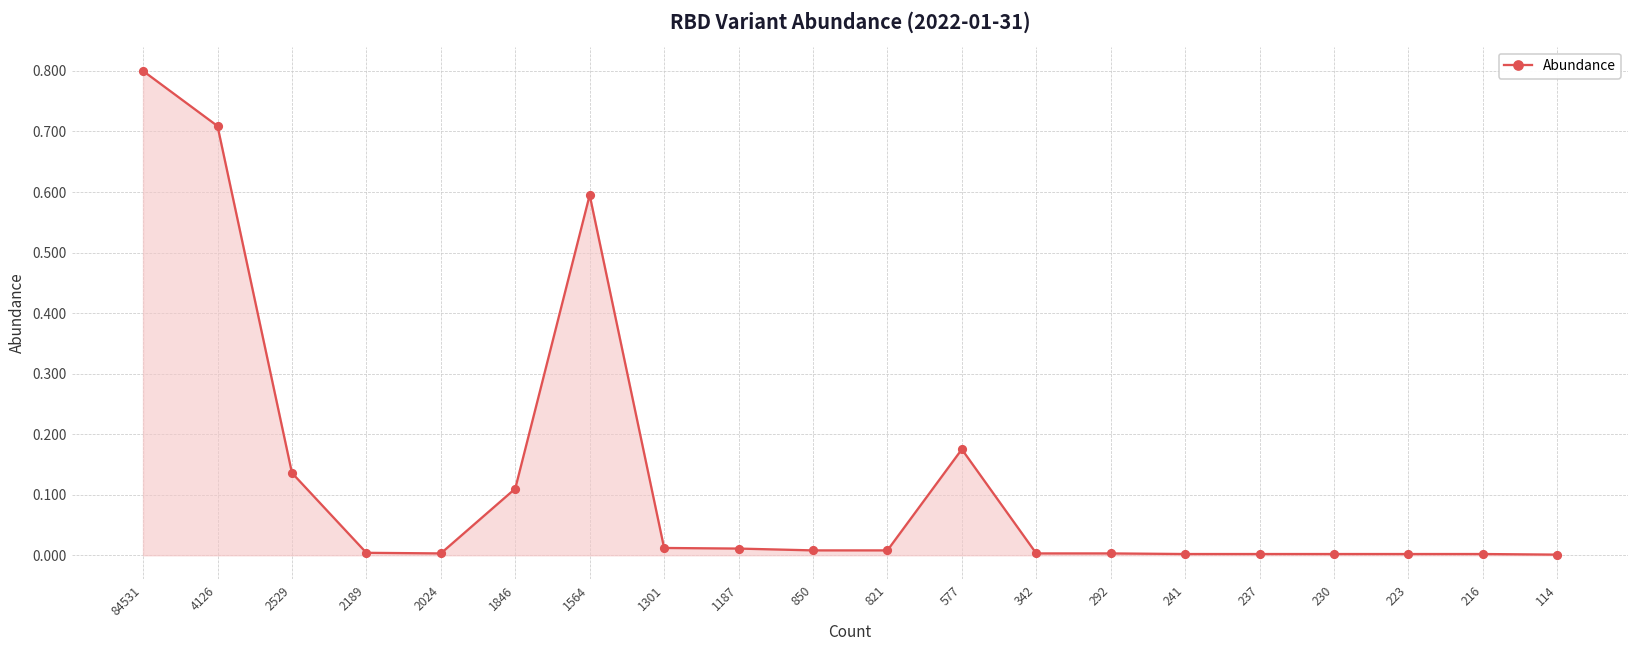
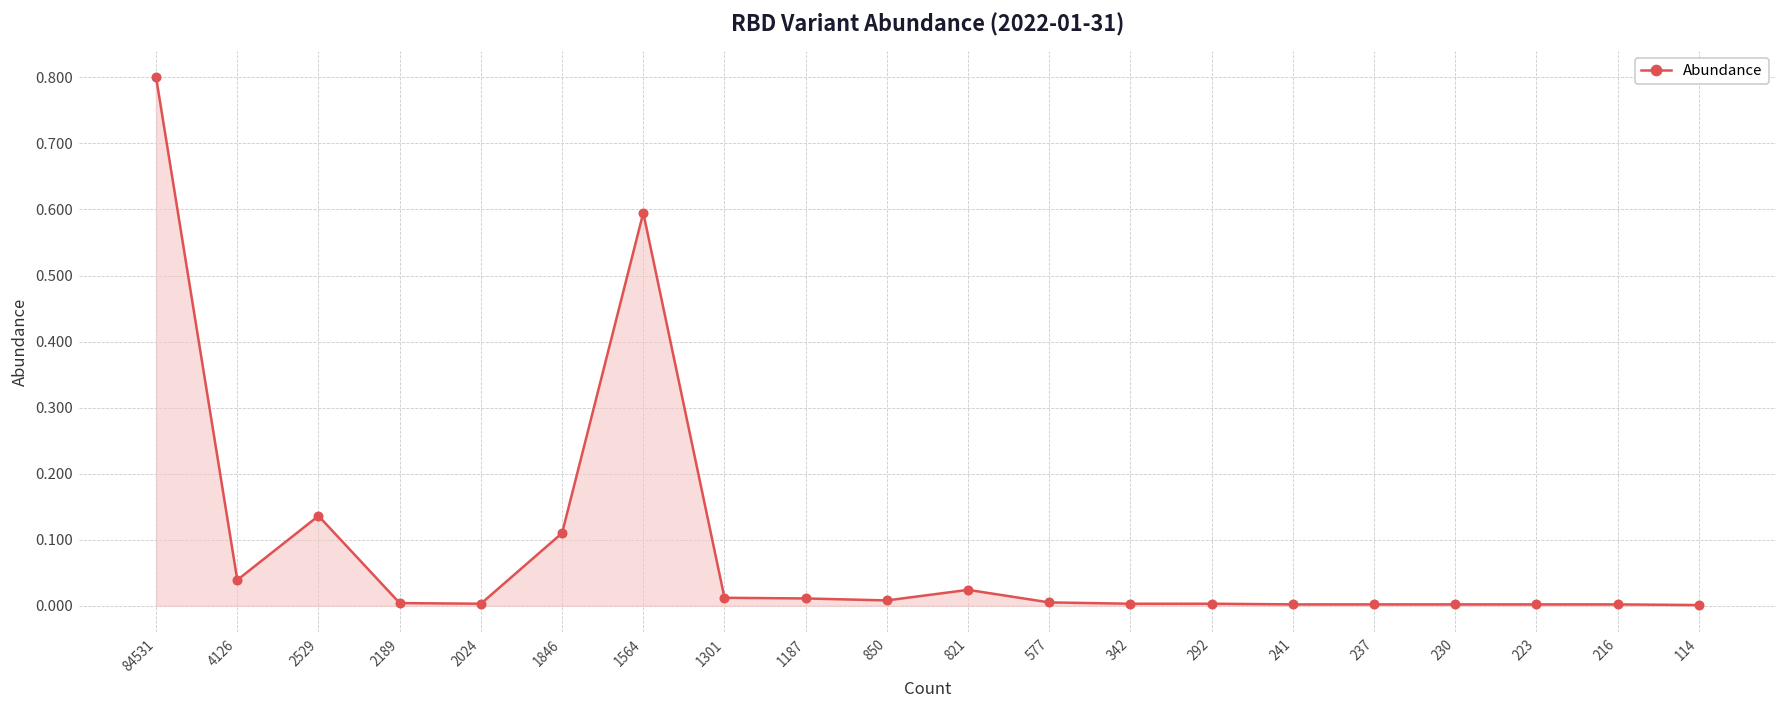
4126: 0.71 -> 0.04
821: 0.01 -> 0.02
577: 0.18 -> 0.01
